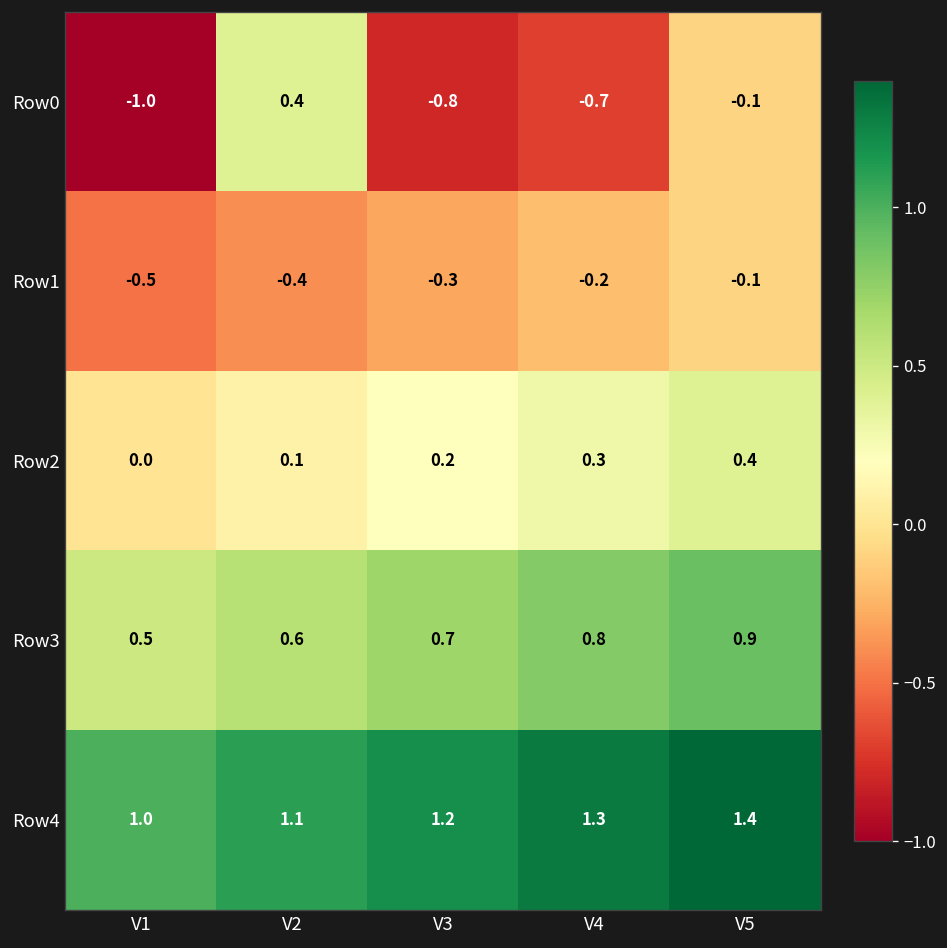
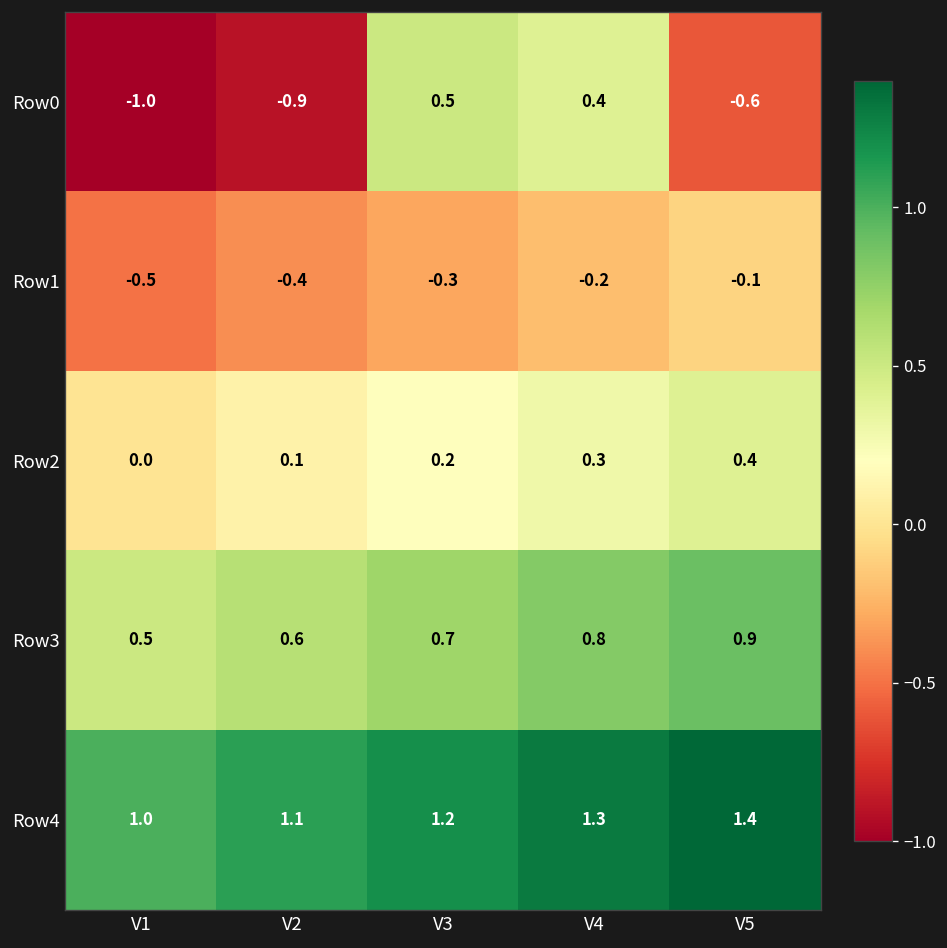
Row0, V2: 0.4 -> -0.9
Row0, V3: -0.8 -> 0.5
Row0, V4: -0.7 -> 0.4
Row0, V5: -0.1 -> -0.6
